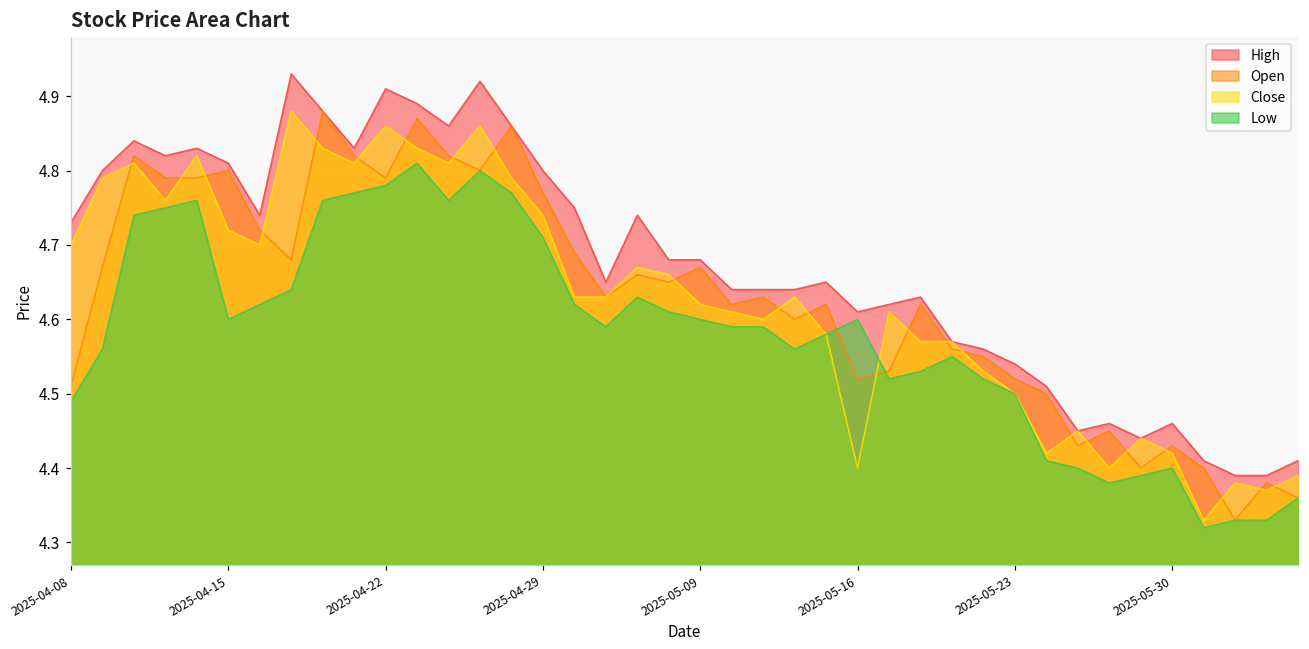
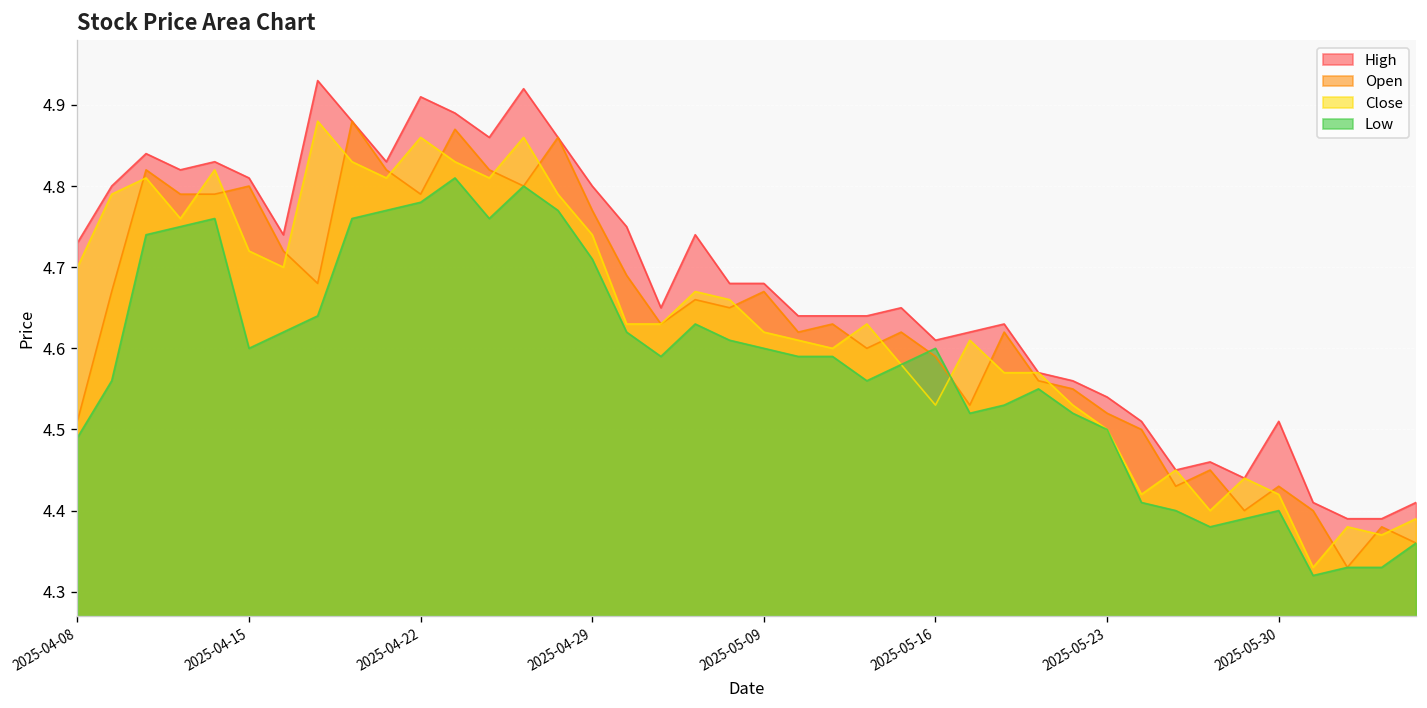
Open, 2025-05-16: 4.52 -> 4.59
Close, 2025-05-16: 4.40 -> 4.53
High, 2025-05-30: 4.46 -> 4.51
